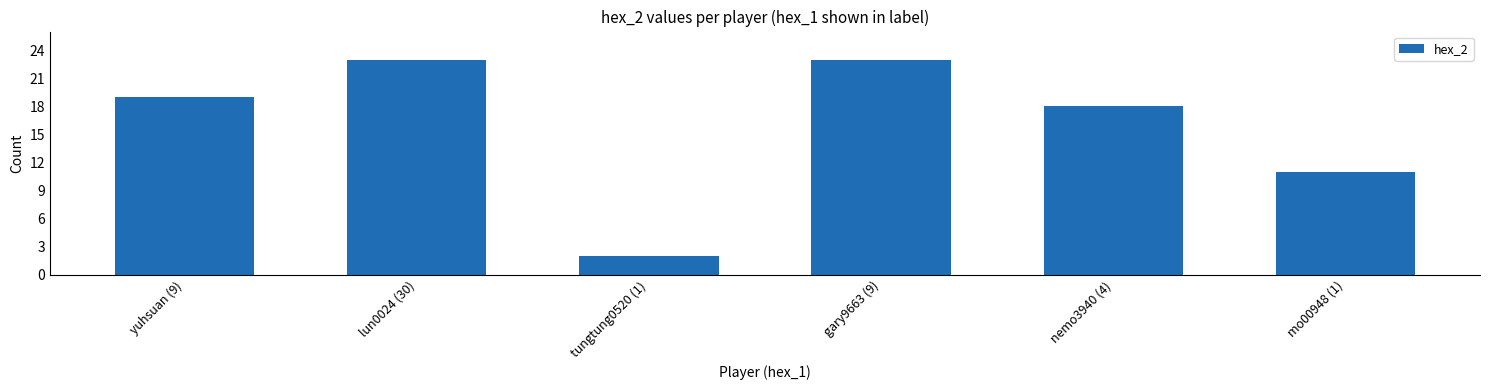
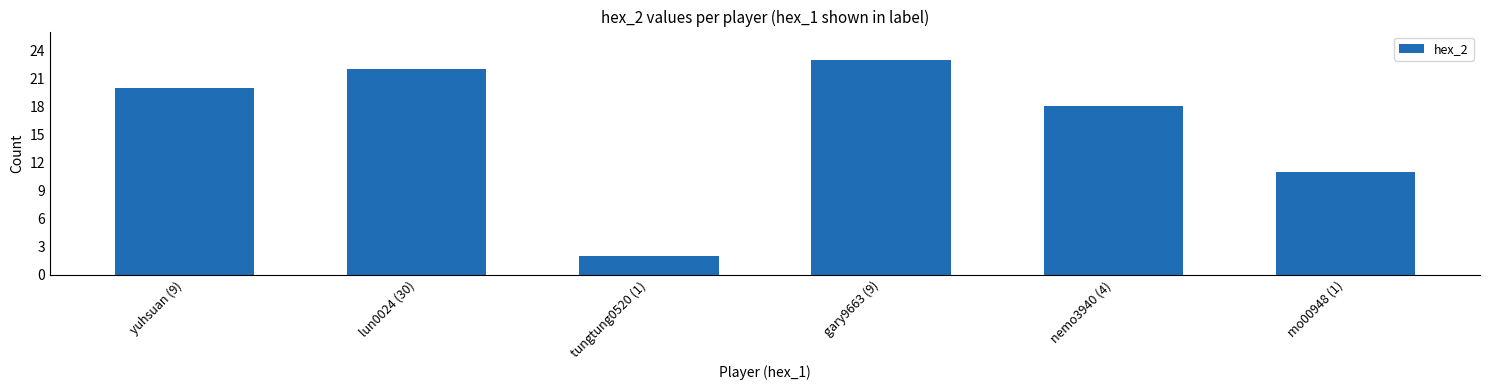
yuhsuan (9): 19 -> 20
lun0024 (30): 23 -> 22
